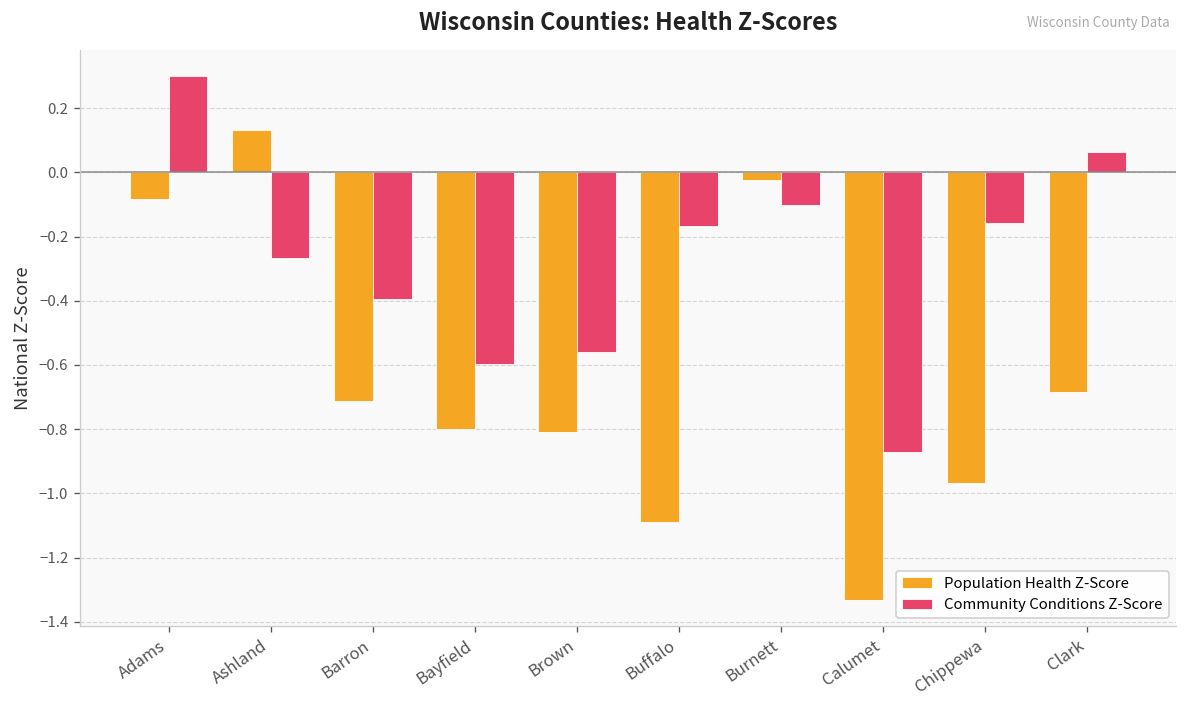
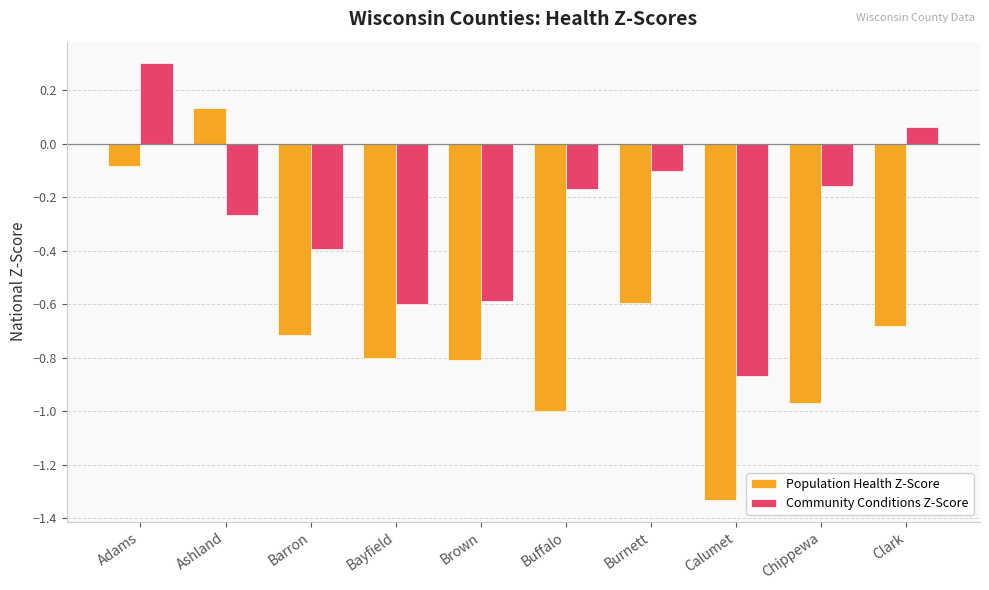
Community Conditions Z-Score, Brown: -0.56 -> -0.59
Population Health Z-Score, Buffalo: -1.09 -> -1.00
Population Health Z-Score, Burnett: -0.03 -> -0.59
